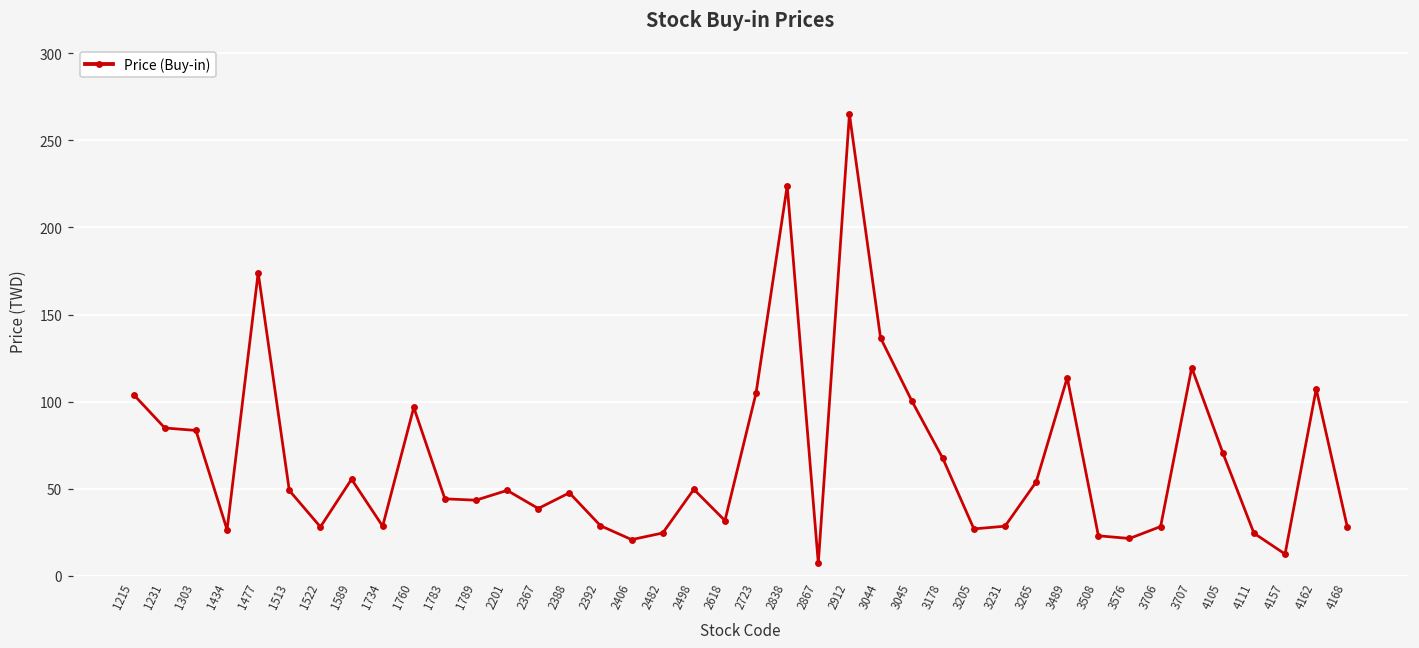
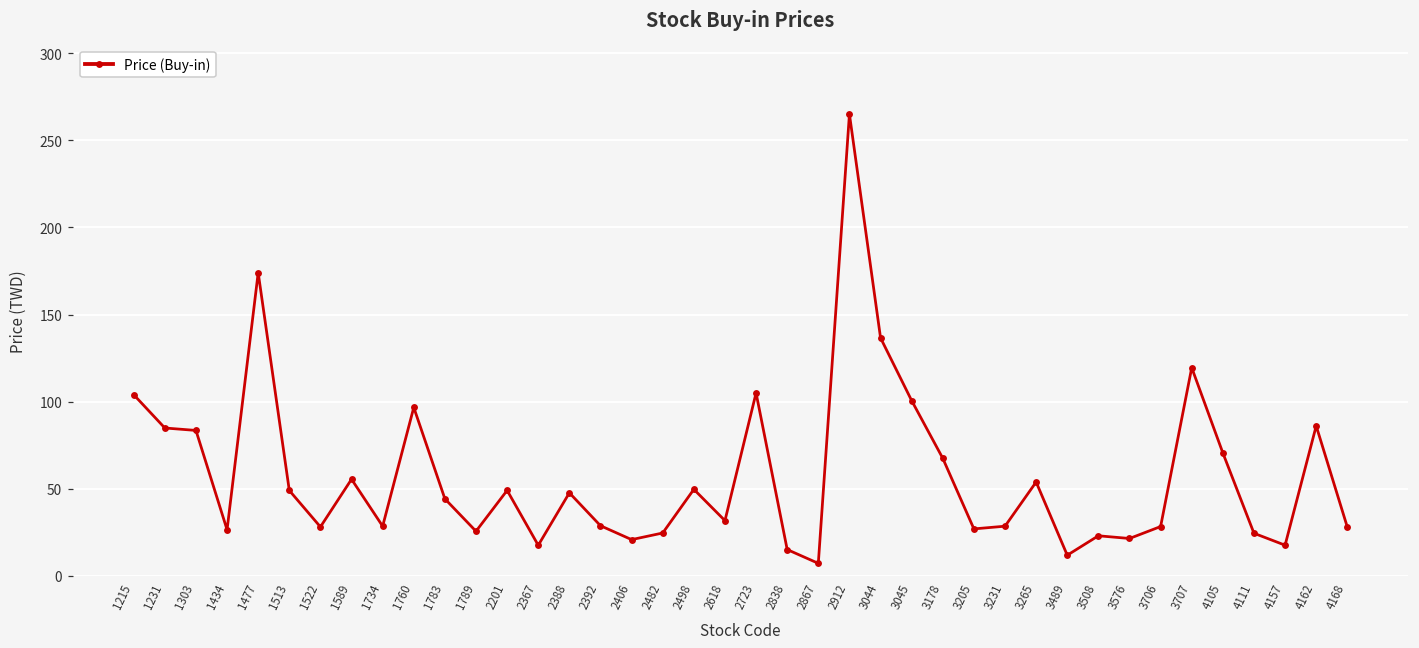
1789: 43 -> 26
2367: 39 -> 18
2838: 224 -> 15
3489: 114 -> 12
4157: 13 -> 18
4162: 107 -> 86
